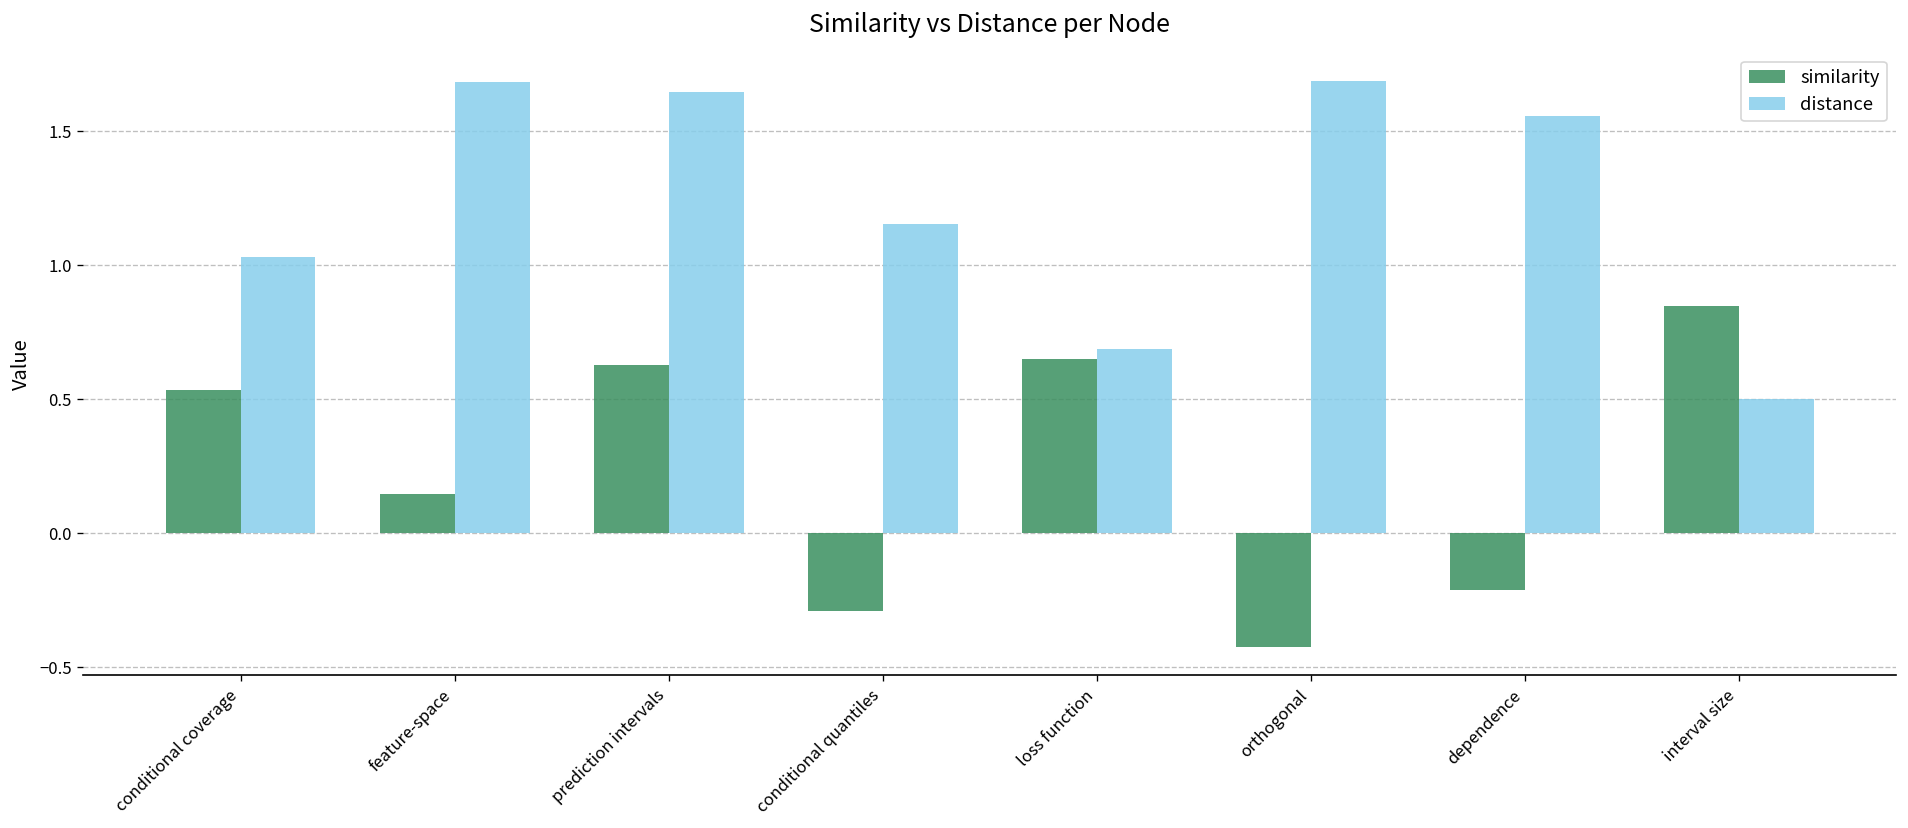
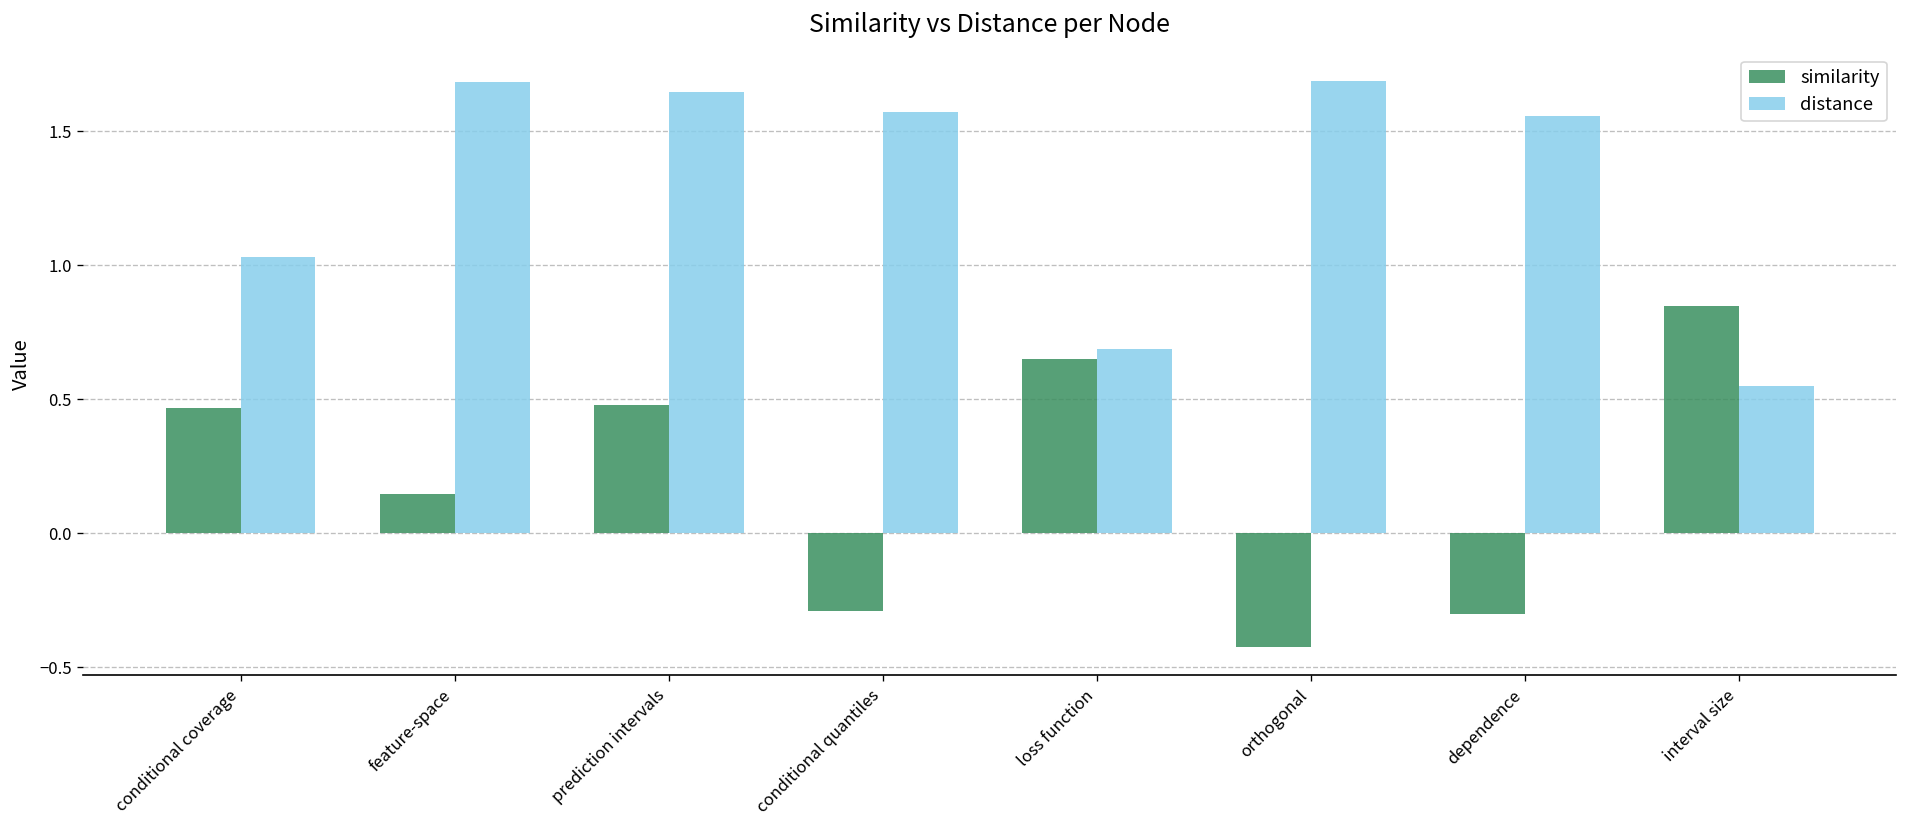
similarity, conditional coverage: 0.54 -> 0.47
similarity, prediction intervals: 0.63 -> 0.48
distance, conditional quantiles: 1.16 -> 1.57
similarity, dependence: -0.21 -> -0.30
distance, interval size: 0.50 -> 0.55
